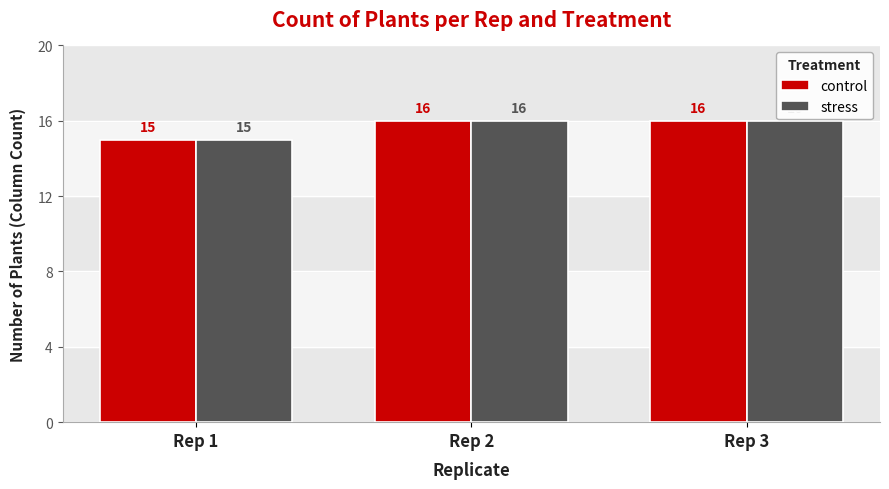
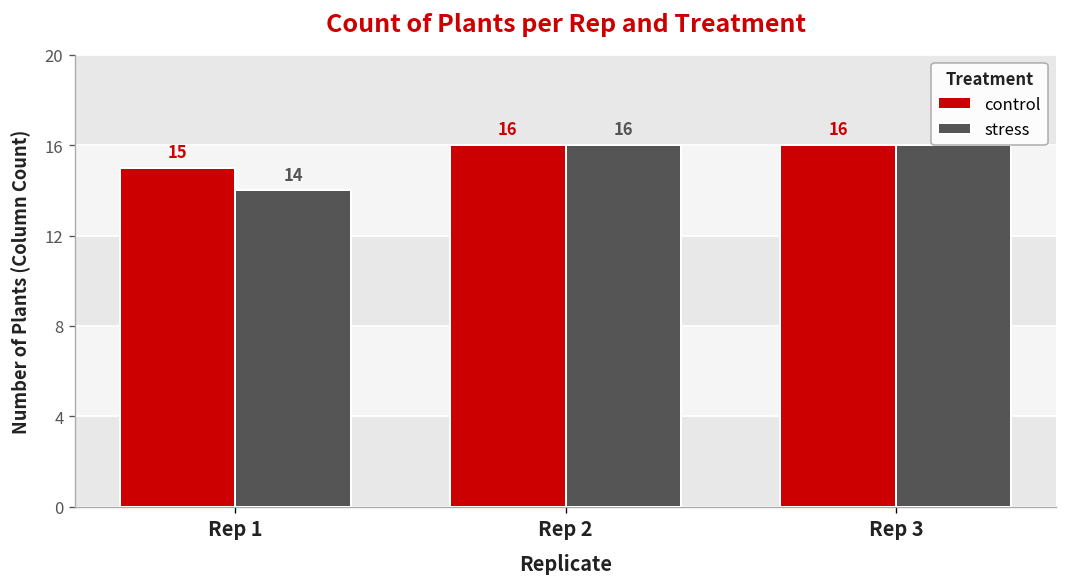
stress, Rep 1: 15 -> 14
